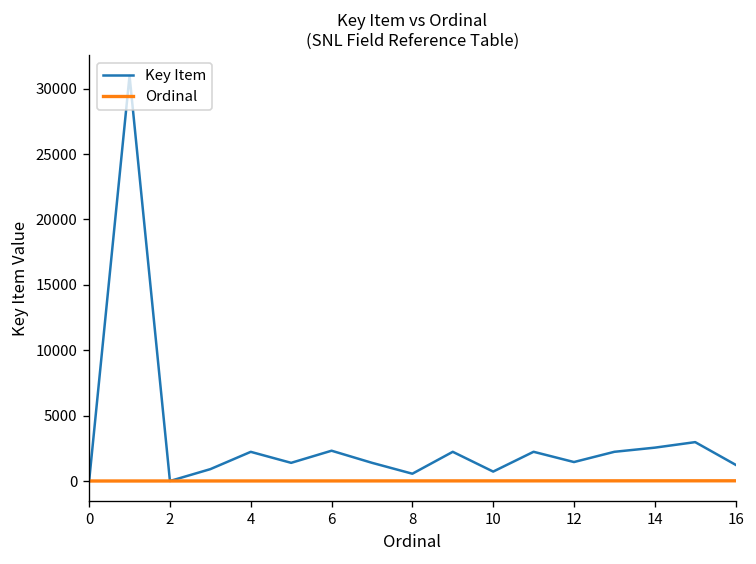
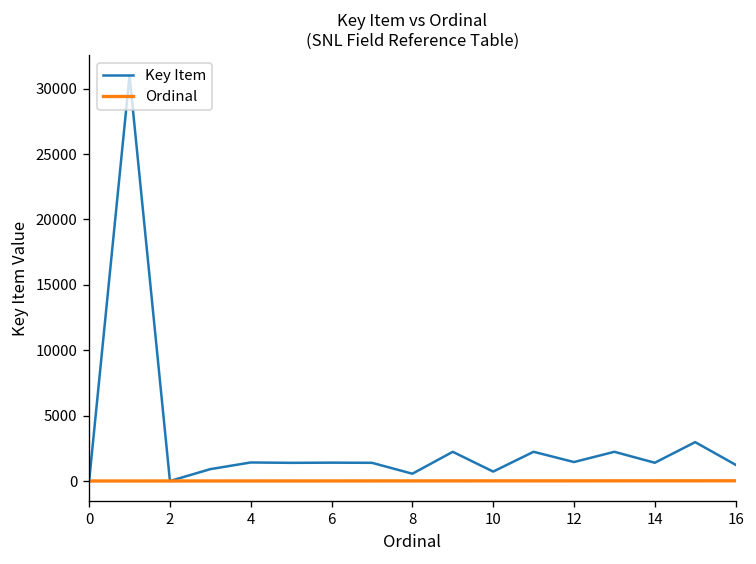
Key Item, 4: 2200 -> 1400
Key Item, 6: 2300 -> 1400
Key Item, 14: 2600 -> 1400
